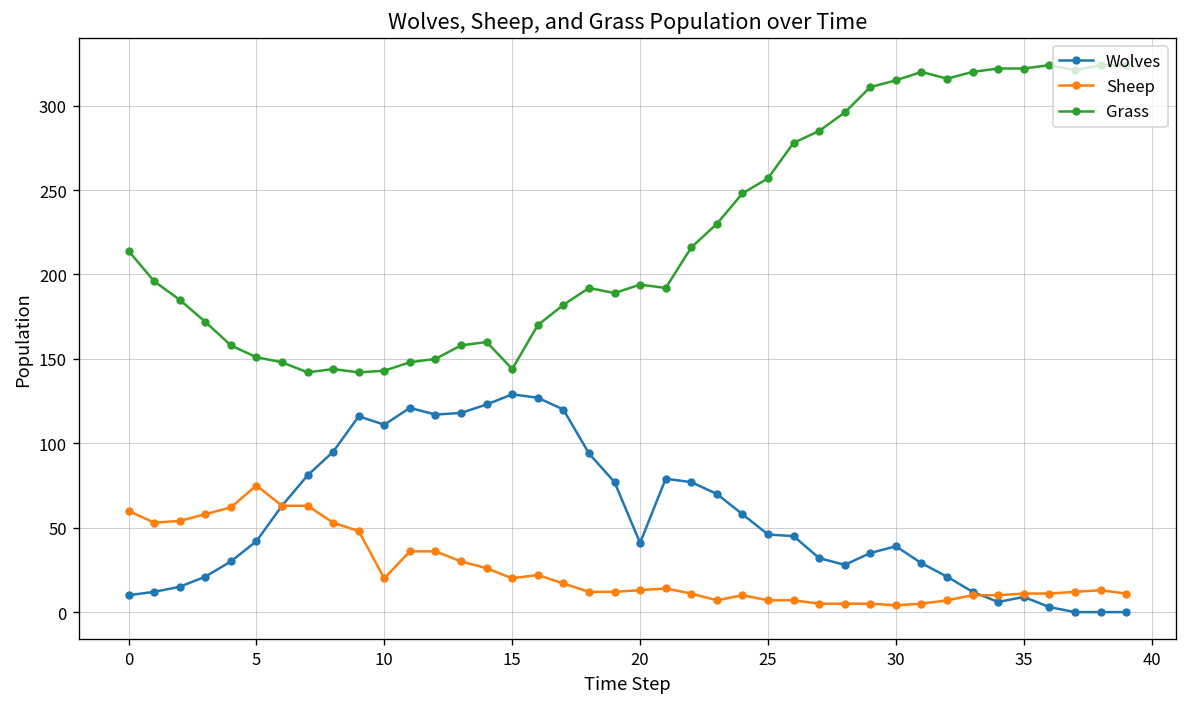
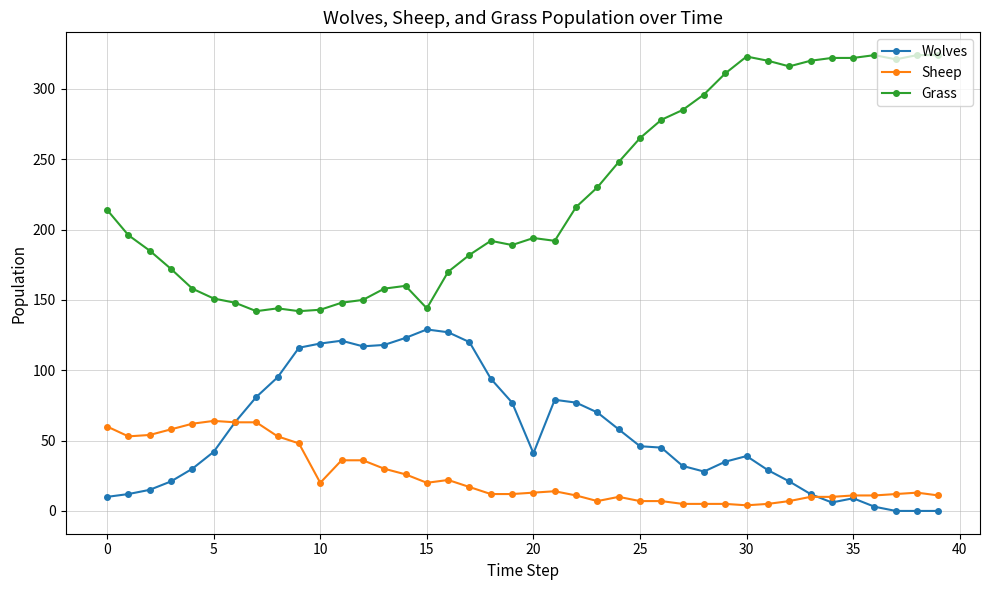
Sheep, 5: 75 -> 64
Wolves, 10: 111 -> 119
Grass, 25: 257 -> 265
Grass, 30: 315 -> 323
